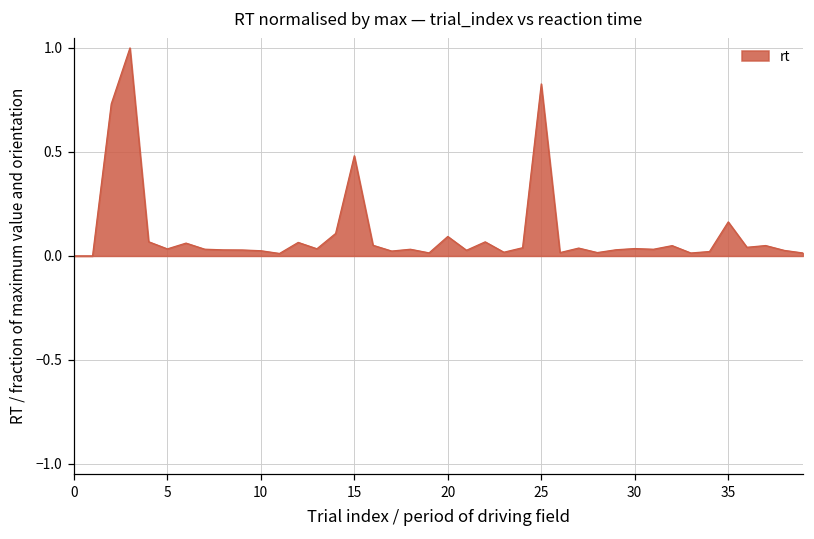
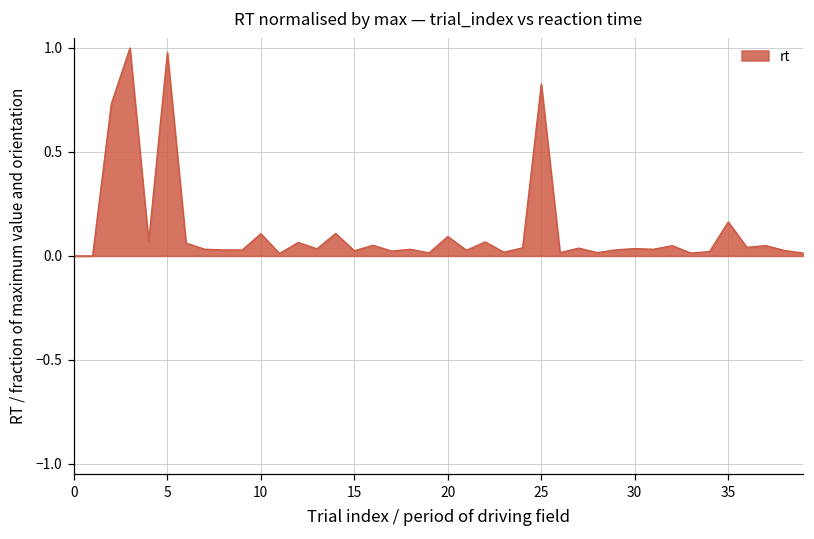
5: 0.03 -> 0.98
10: 0.03 -> 0.11
15: 0.48 -> 0.03
